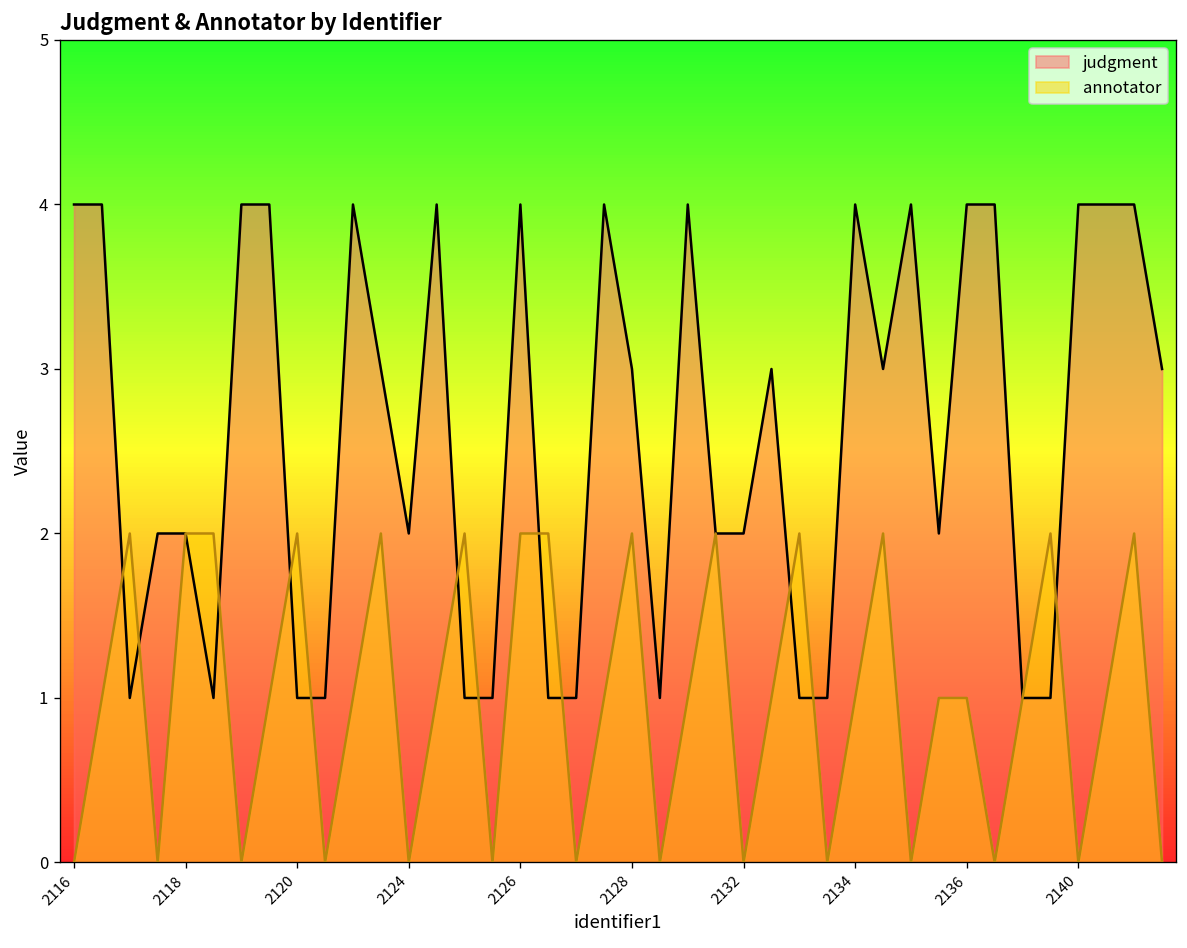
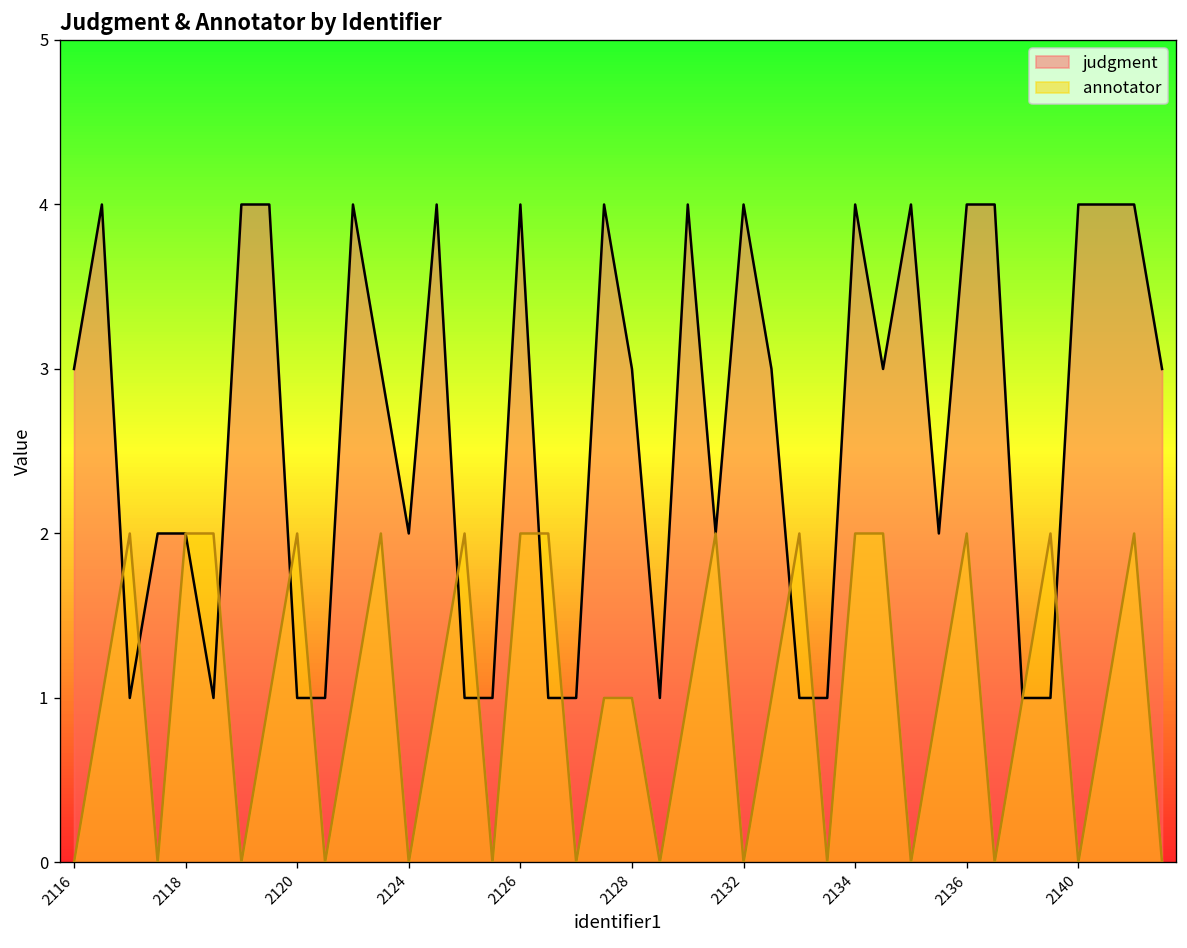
judgment, 2116: 4 -> 3
annotator, 2128: 2 -> 1
judgment, 2132: 2 -> 4
annotator, 2134: 1 -> 2
annotator, 2136: 1 -> 2
